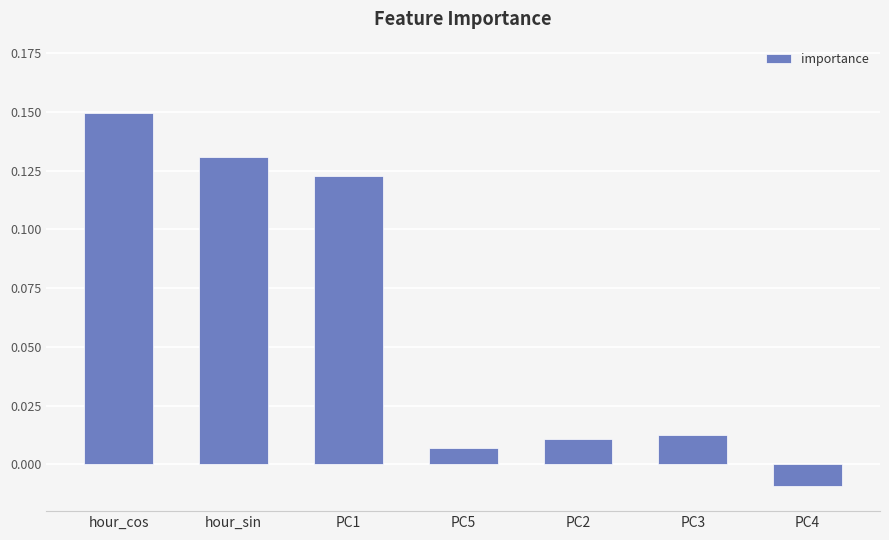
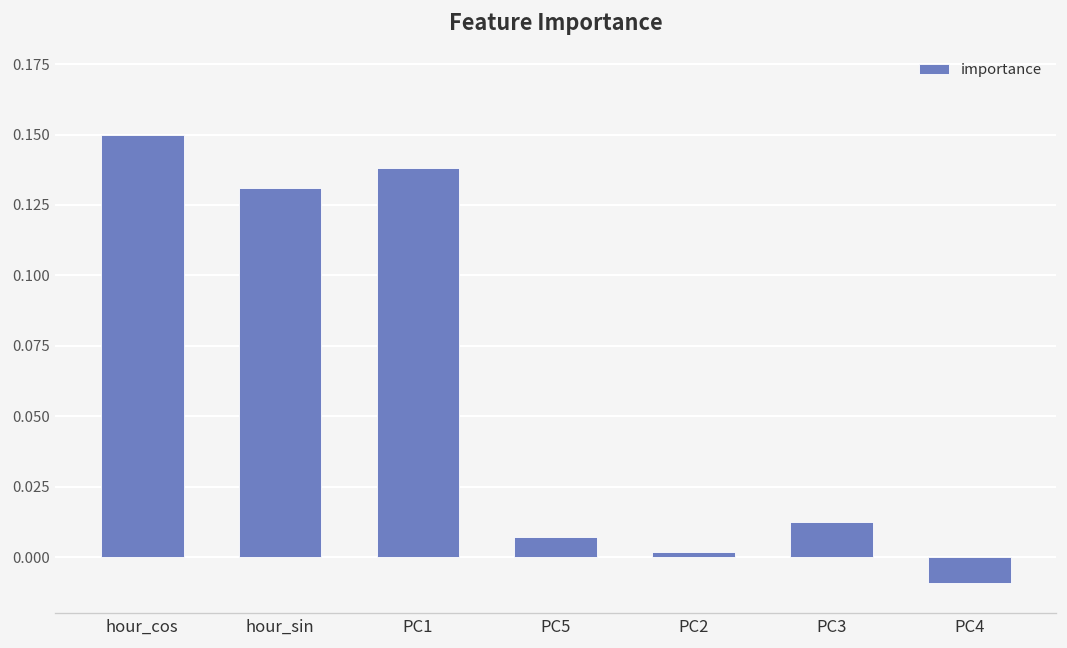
PC1: 0.123 -> 0.138
PC2: 0.011 -> 0.002
